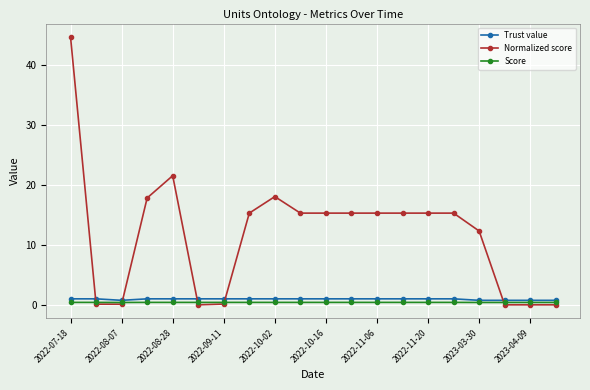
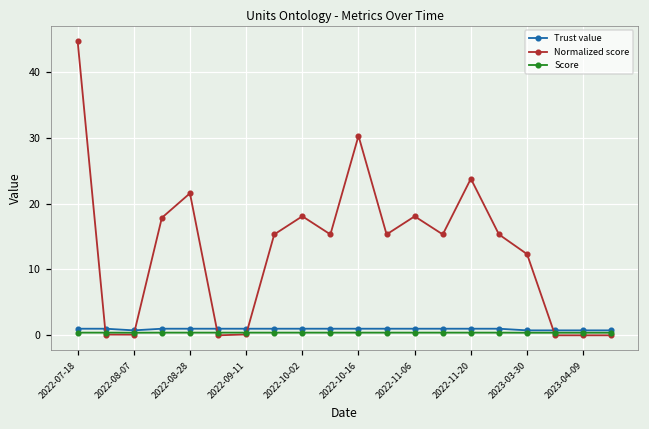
Normalized score, 2022-10-16: 15 -> 30
Normalized score, 2022-11-06: 15 -> 18
Normalized score, 2022-11-20: 15 -> 24
